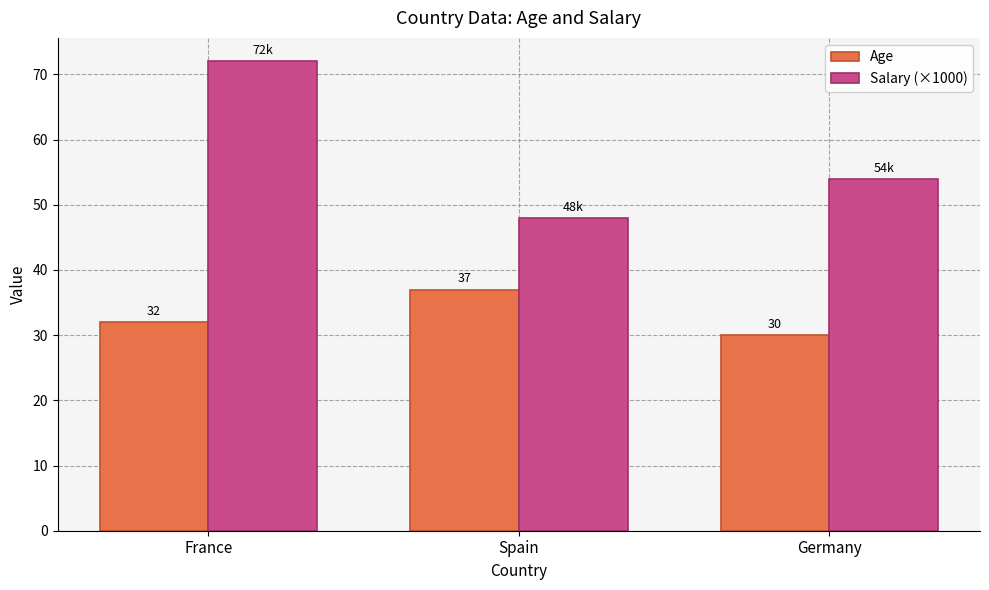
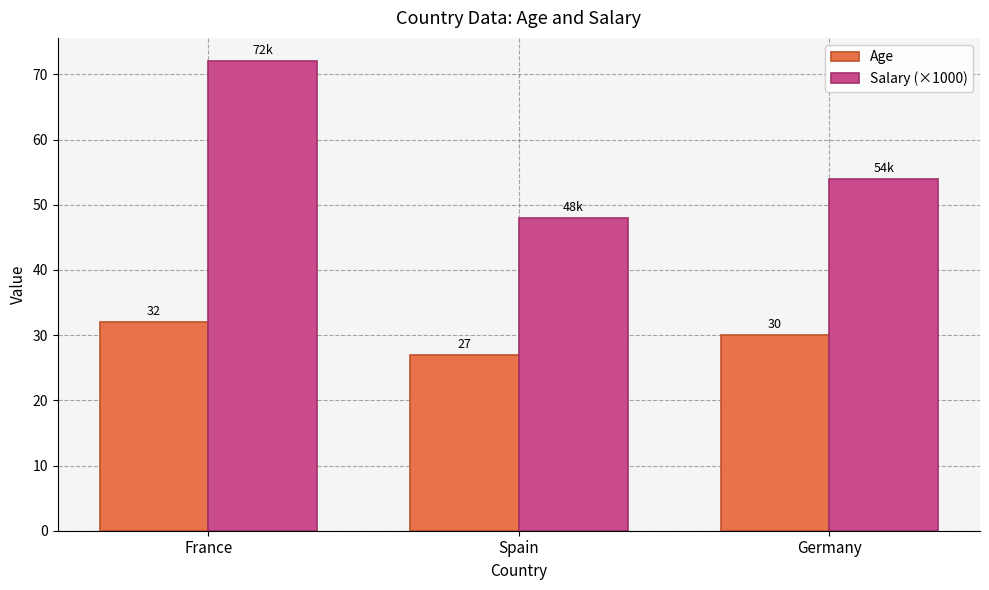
Age, Spain: 37 -> 27
